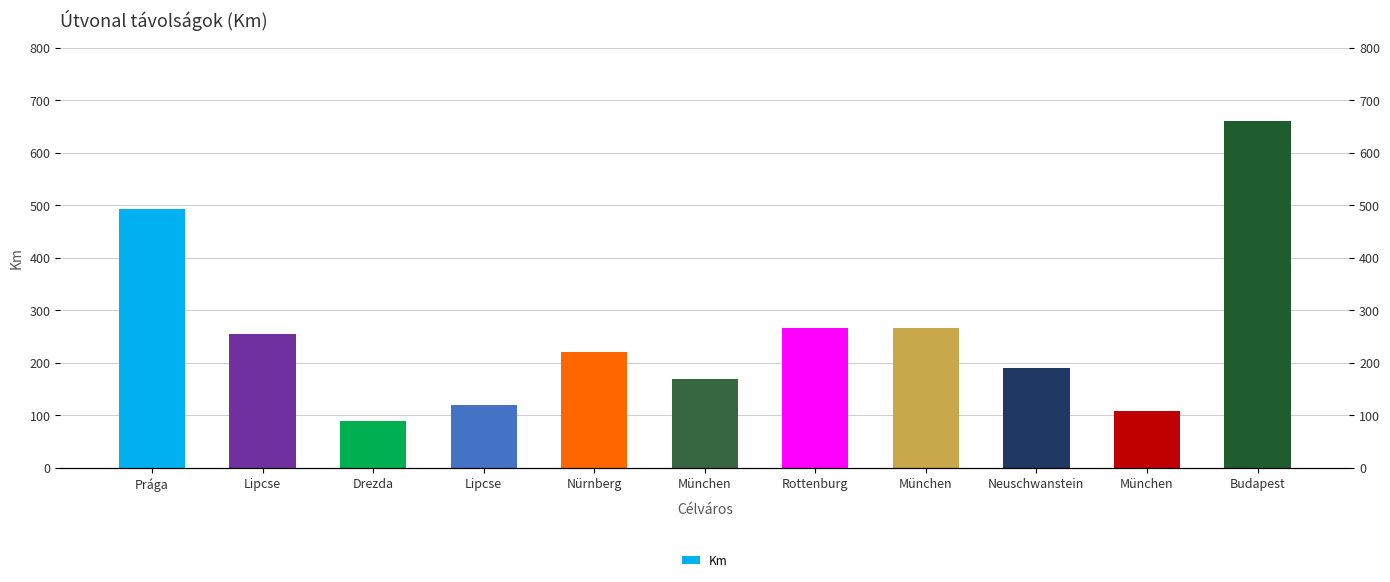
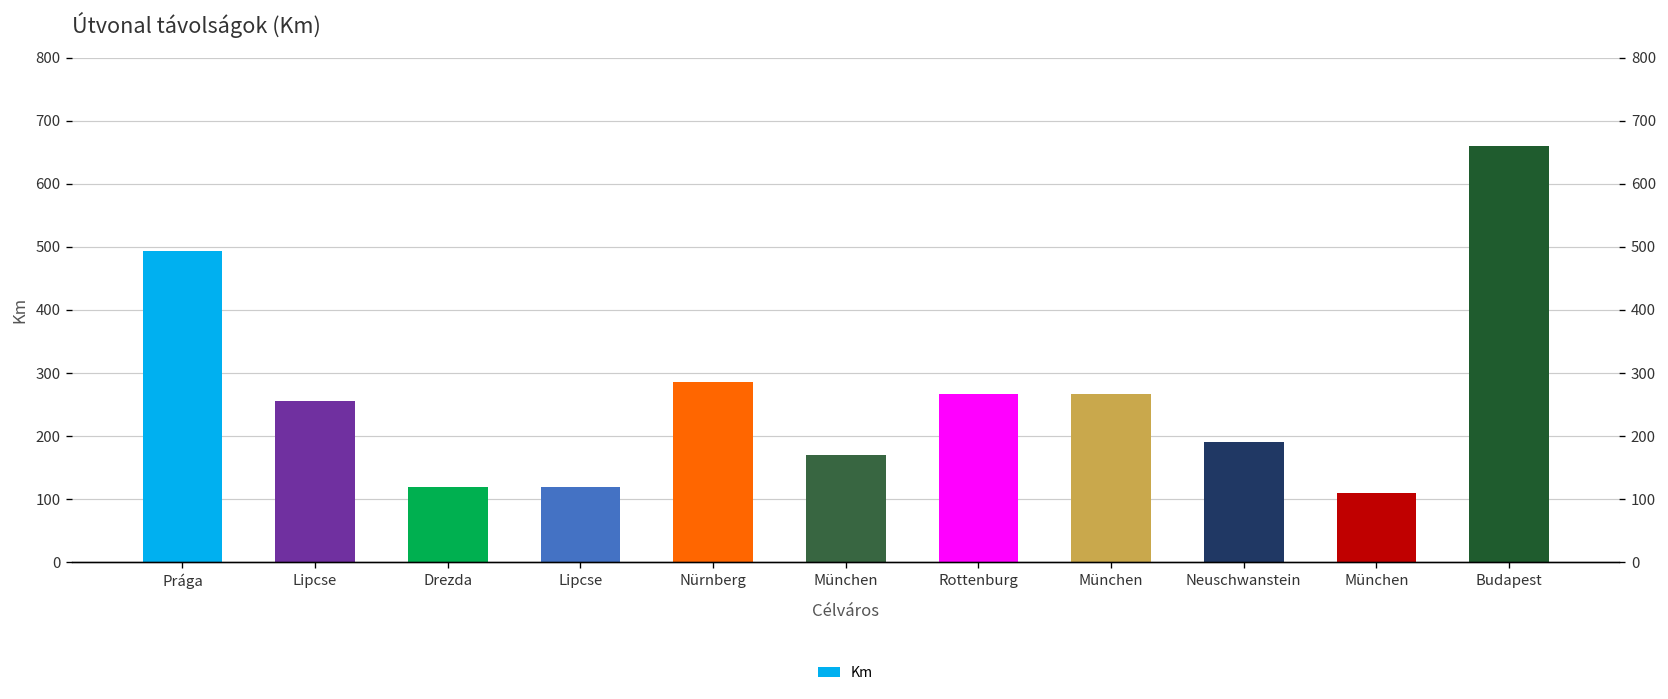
Drezda: 90 -> 120
Nürnberg: 220 -> 290
